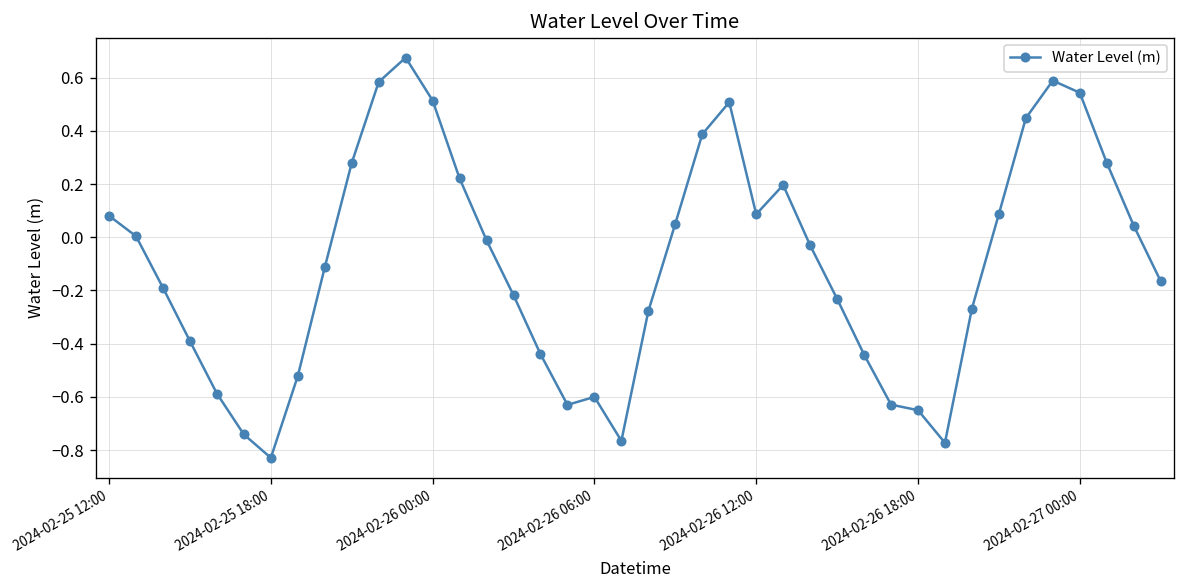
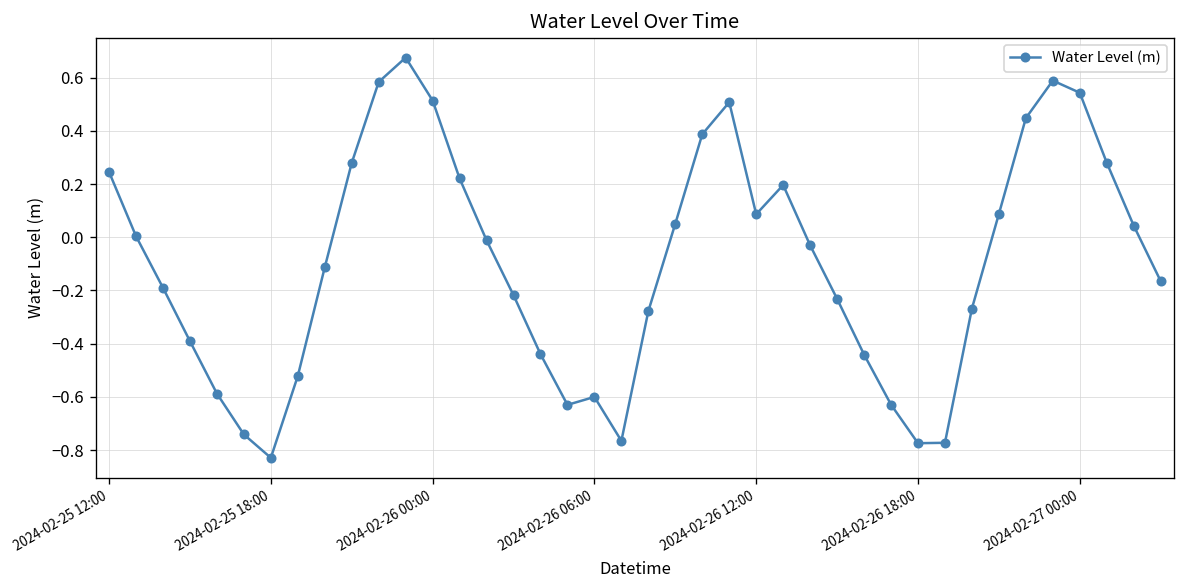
2024-02-25 12:00: 0.08 -> 0.25
2024-02-26 18:00: -0.65 -> -0.77
